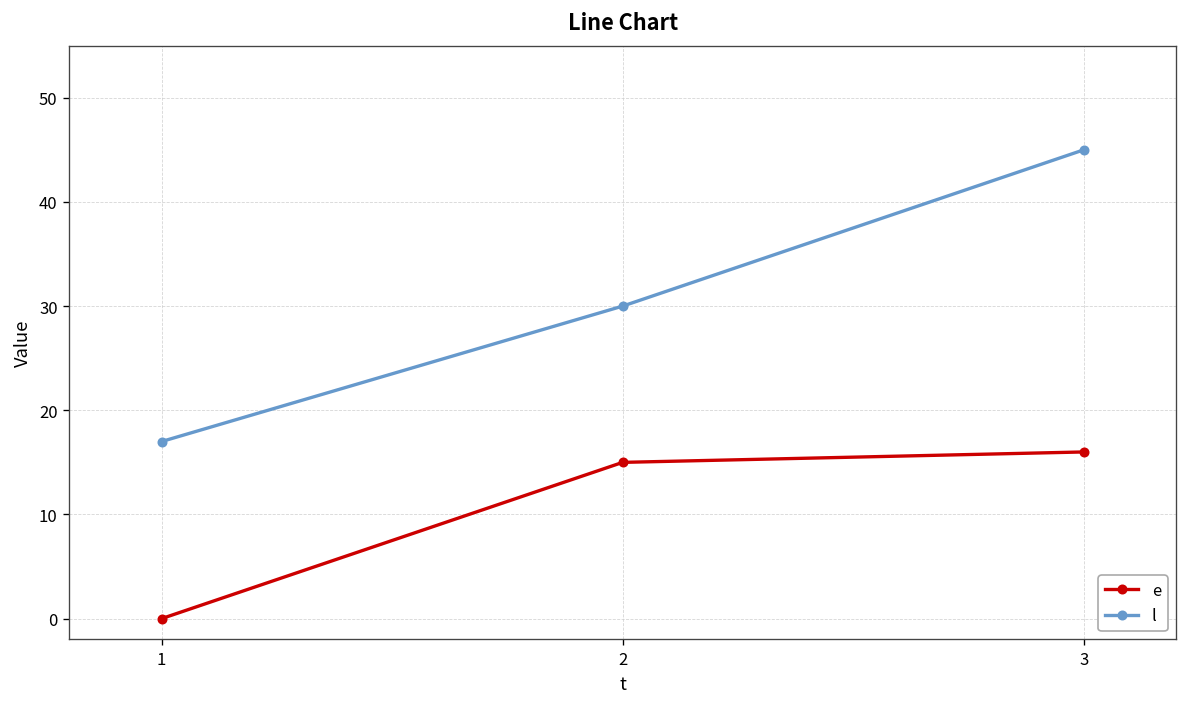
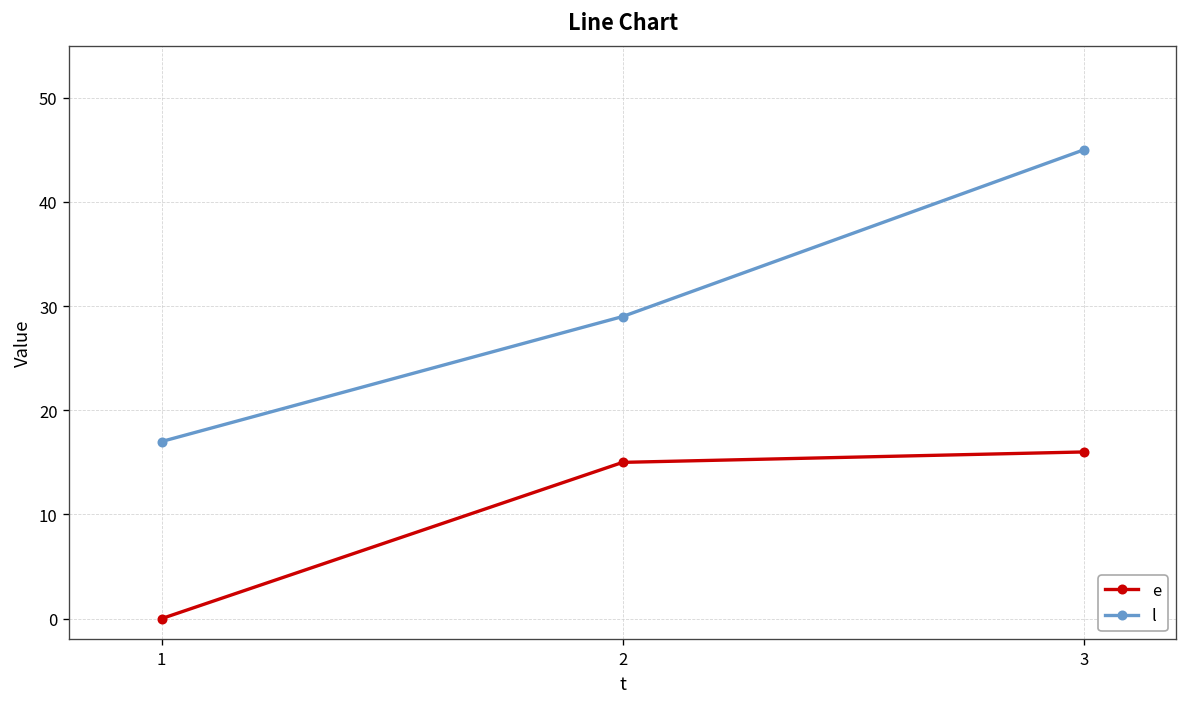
l, 2: 30 -> 29
